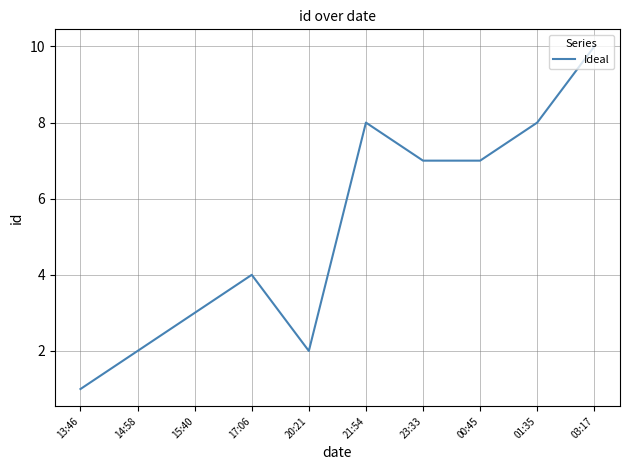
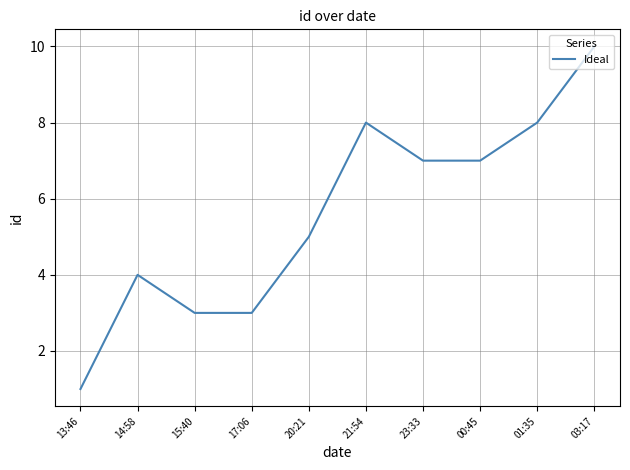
14:58: 2 -> 4
17:06: 4 -> 3
20:21: 2 -> 5
